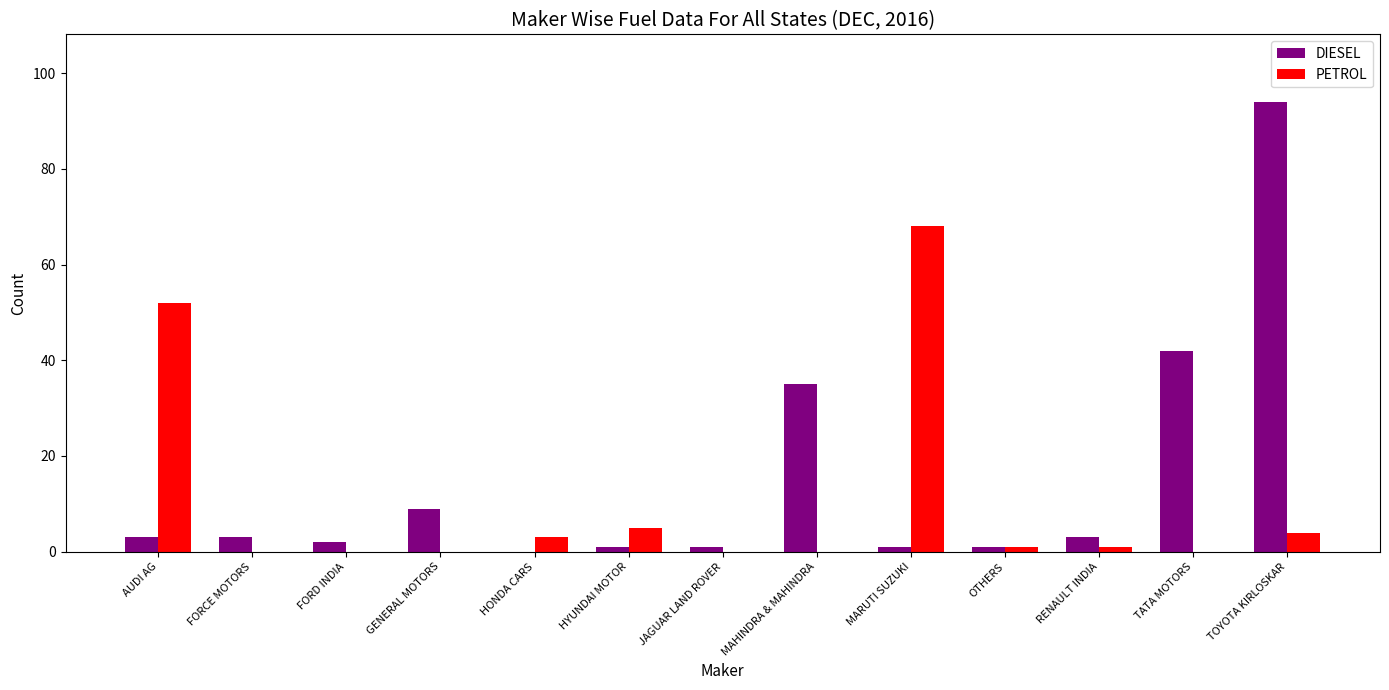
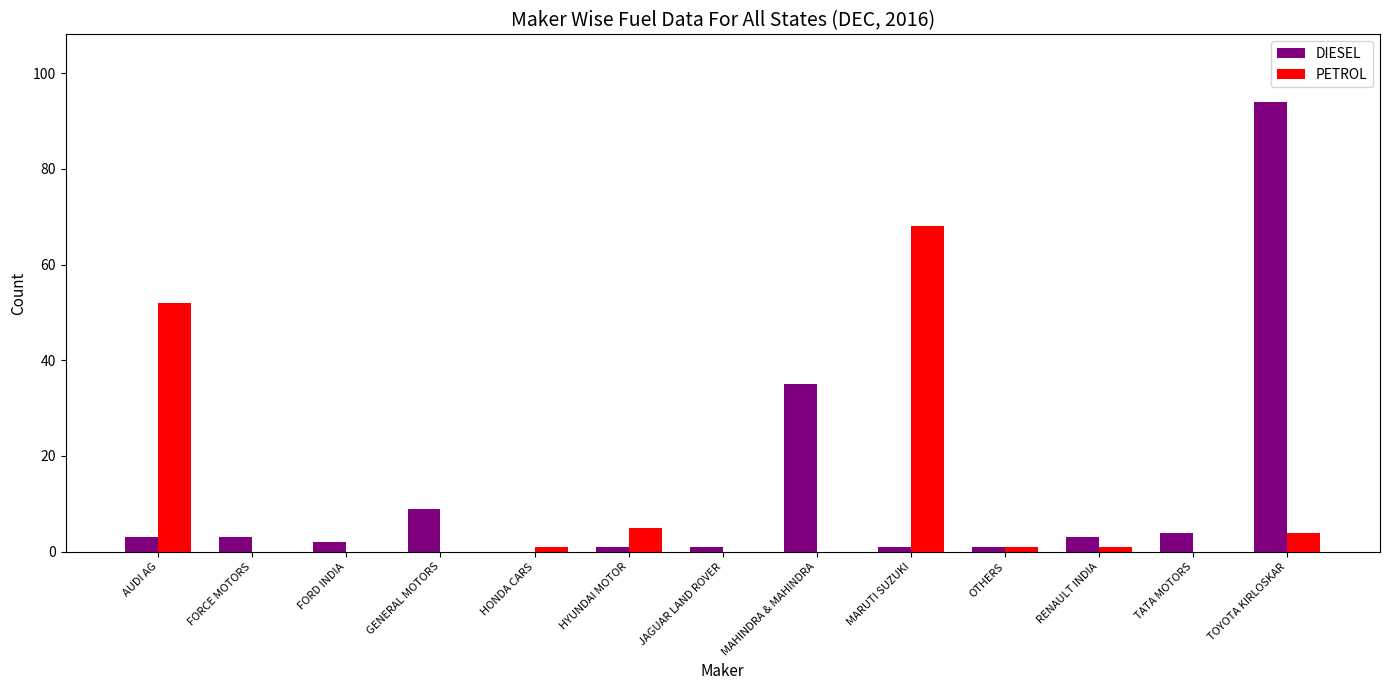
PETROL, HONDA CARS: 3 -> 1
DIESEL, TATA MOTORS: 42 -> 4
